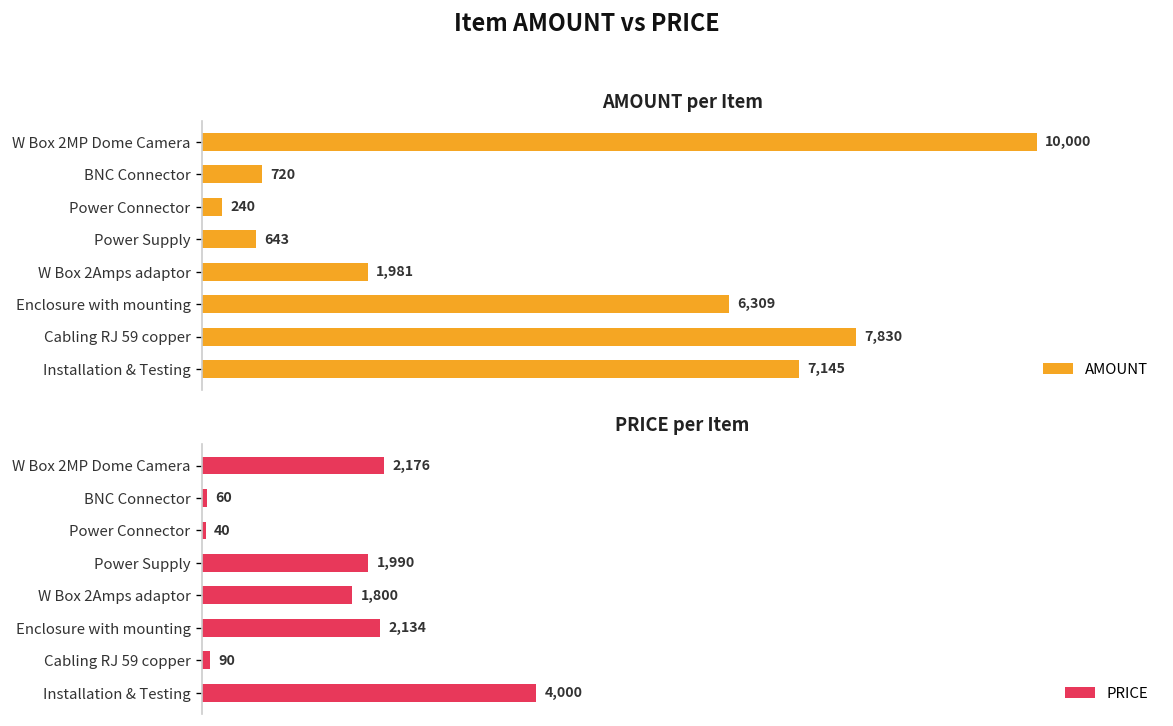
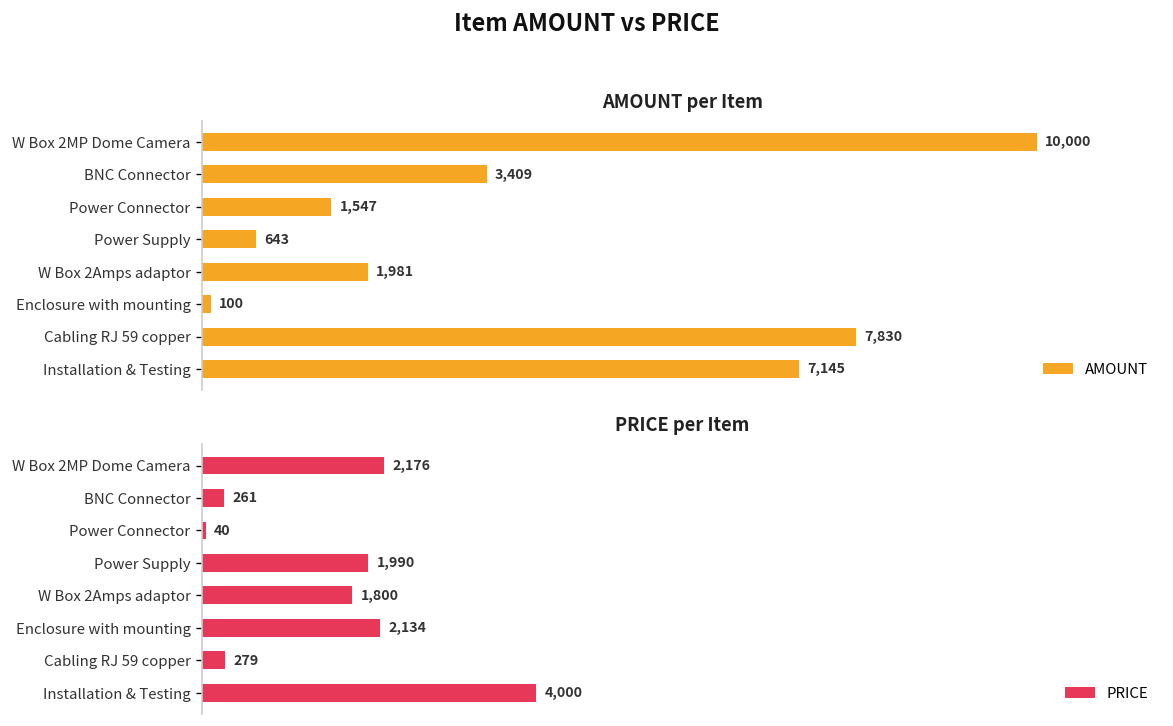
AMOUNT per Item, BNC Connector: 720 -> 3,409
AMOUNT per Item, Power Connector: 240 -> 1,547
AMOUNT per Item, Enclosure with mounting: 6,309 -> 100
PRICE per Item, BNC Connector: 60 -> 261
PRICE per Item, Cabling RJ 59 copper: 90 -> 279
